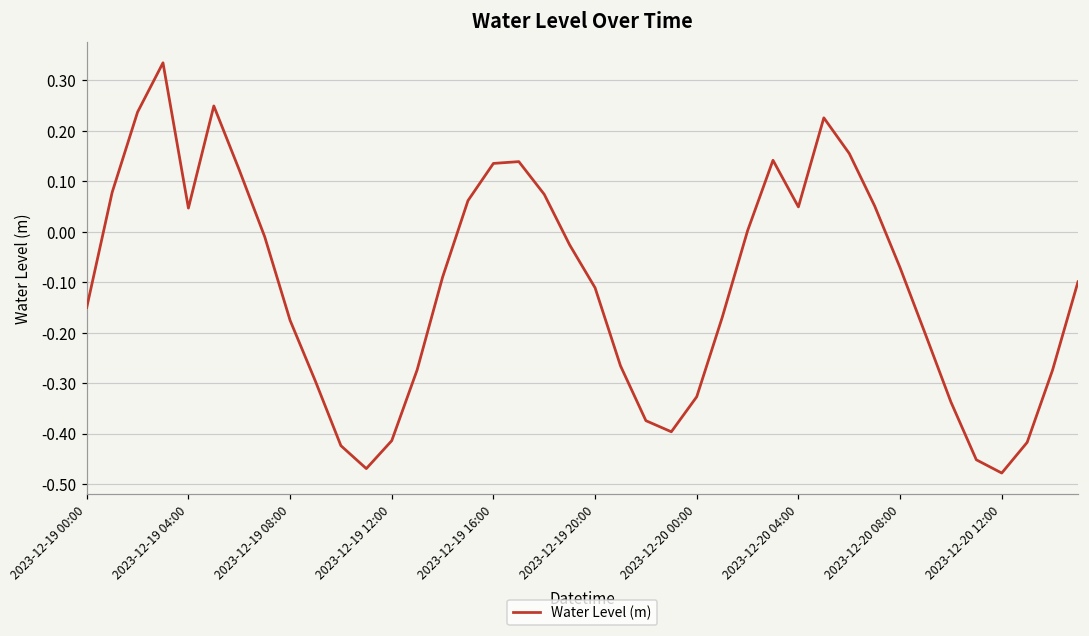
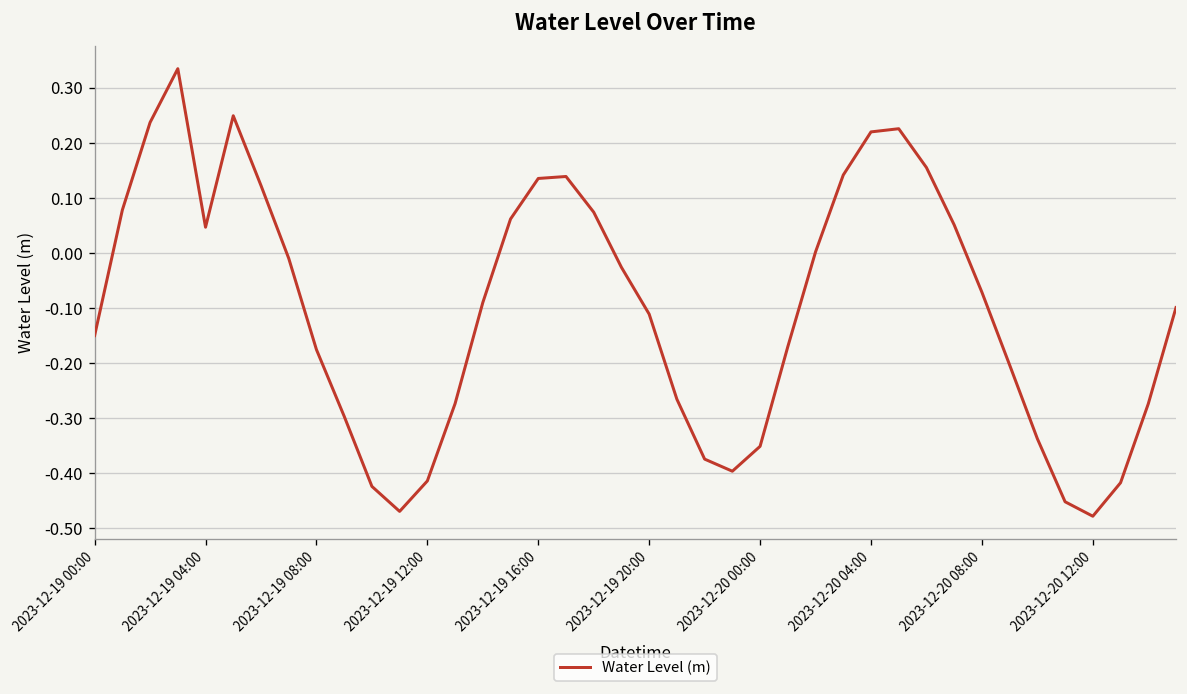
2023-12-20 00:00: -0.33 -> -0.35
2023-12-20 04:00: 0.05 -> 0.22
